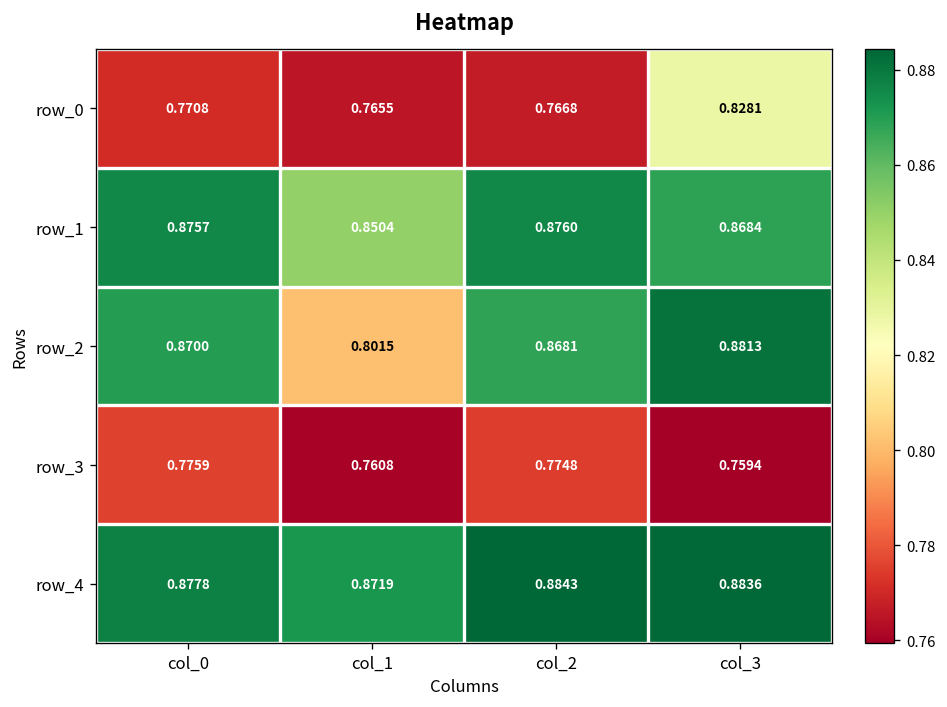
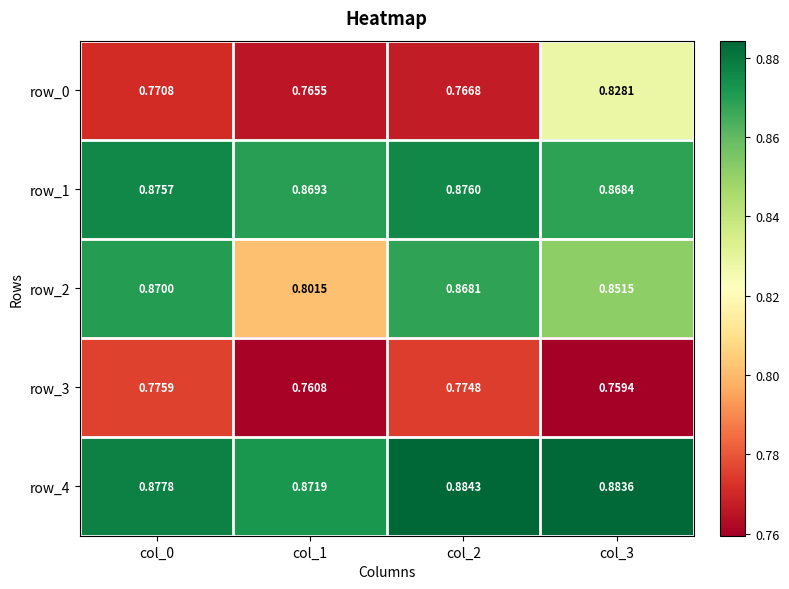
row_1, col_1: 0.8504 -> 0.8693
row_2, col_3: 0.8813 -> 0.8515
